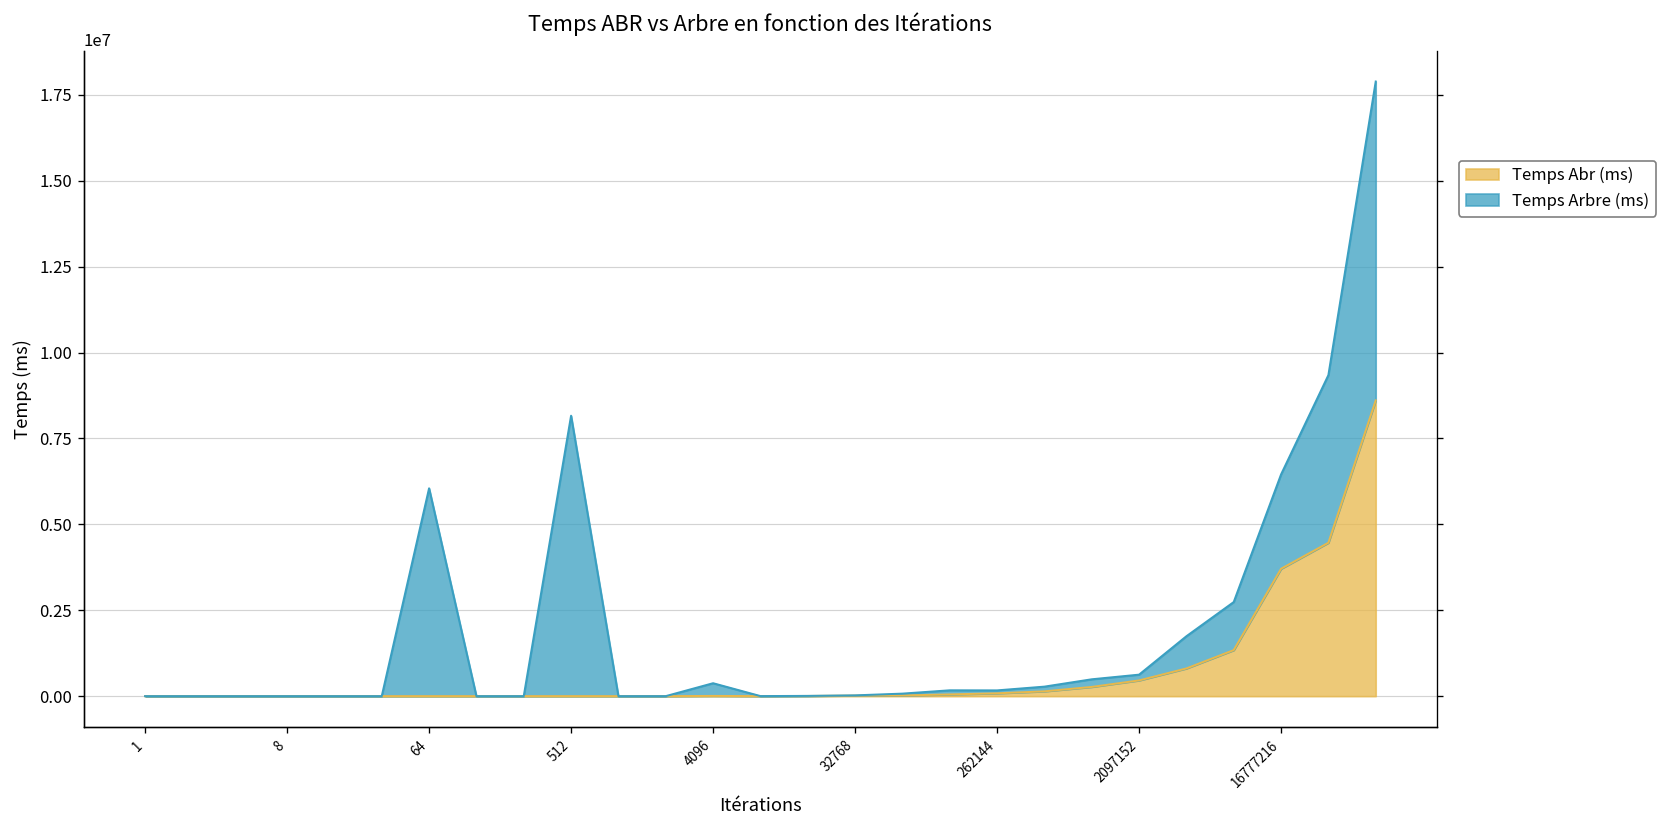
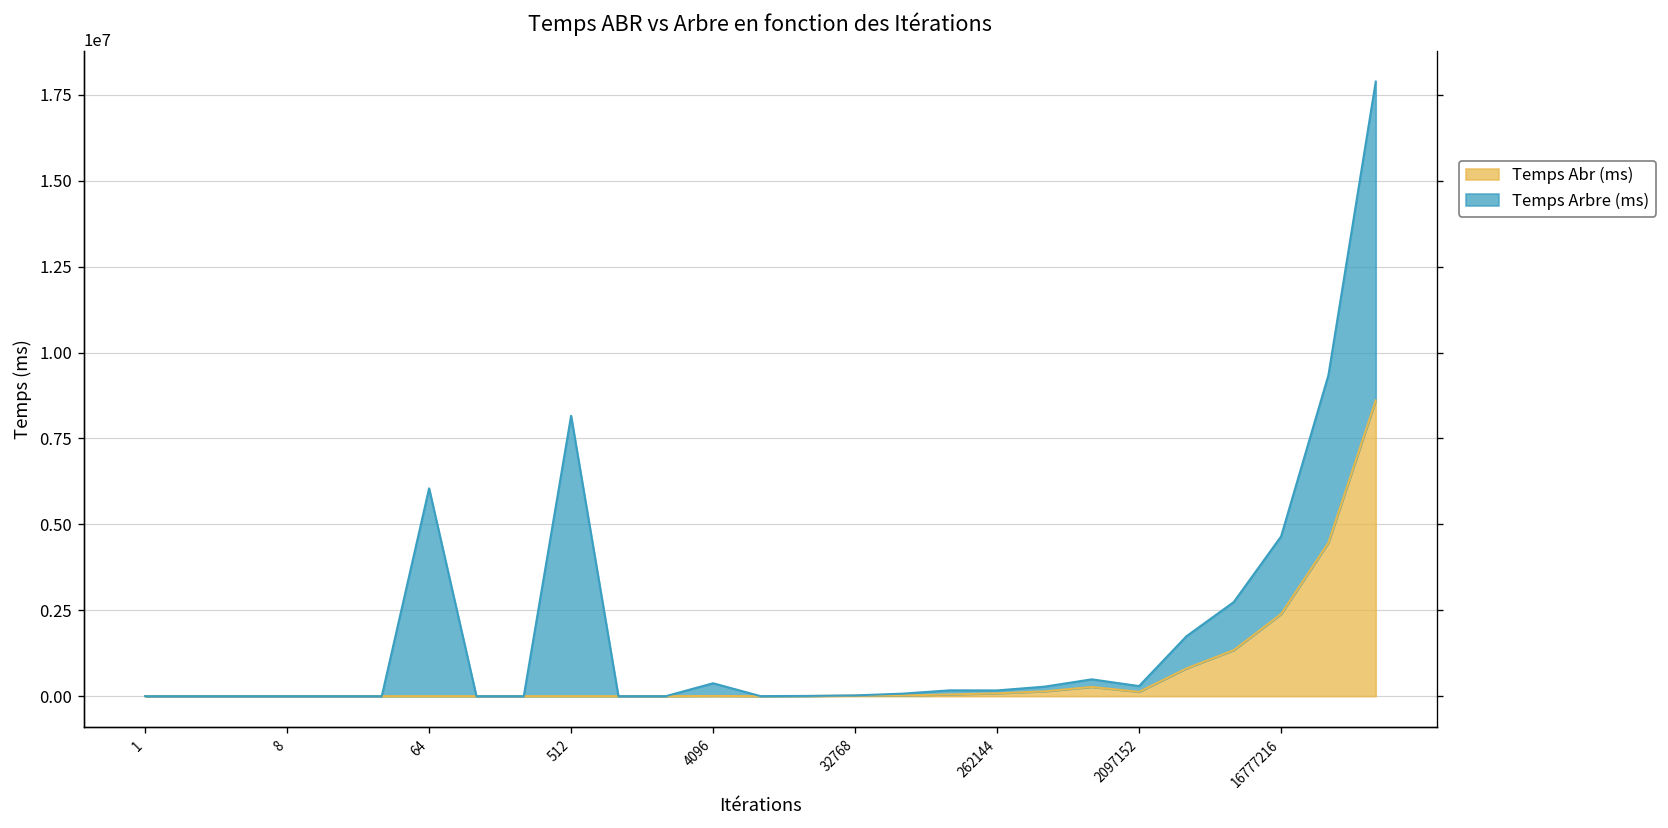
Temps Abr (ms), 2097152: 500000 -> 100000
Temps Abr (ms), 16777216: 3700000 -> 2400000
Temps Arbre (ms), 16777216: 2700000 -> 2300000
